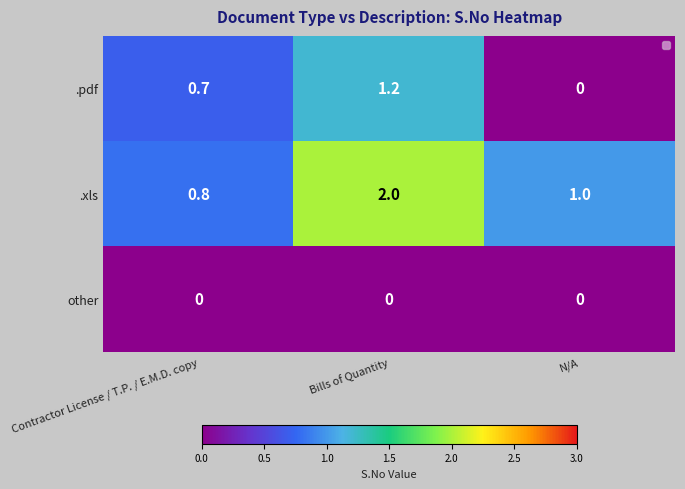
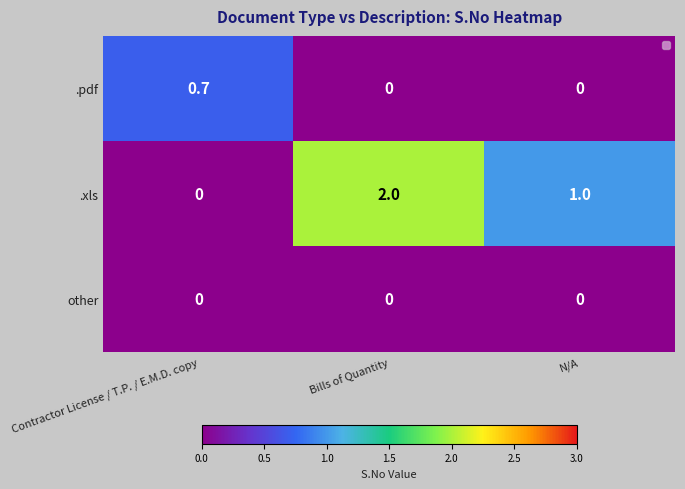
.pdf, Bills of Quantity: 1.2 -> 0
.xls, Contractor License / T.P. / E.M.D. copy: 0.8 -> 0
